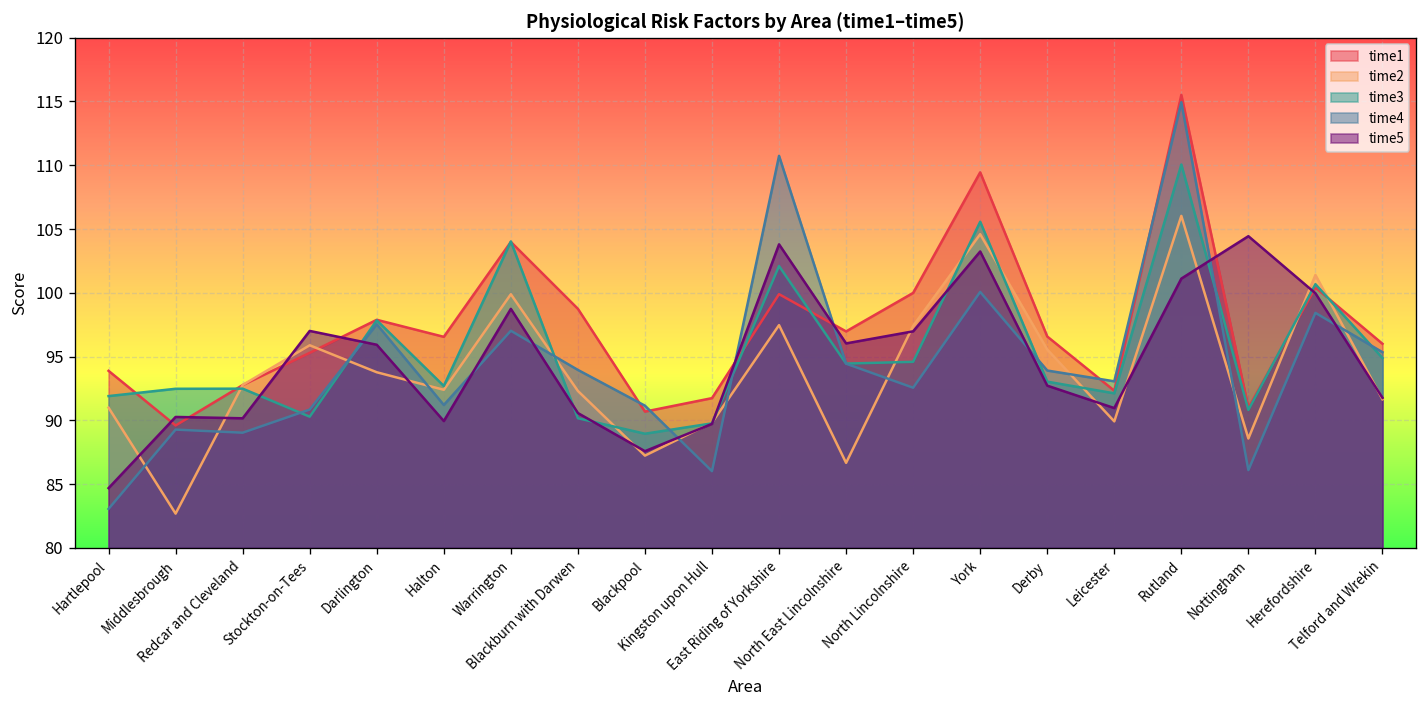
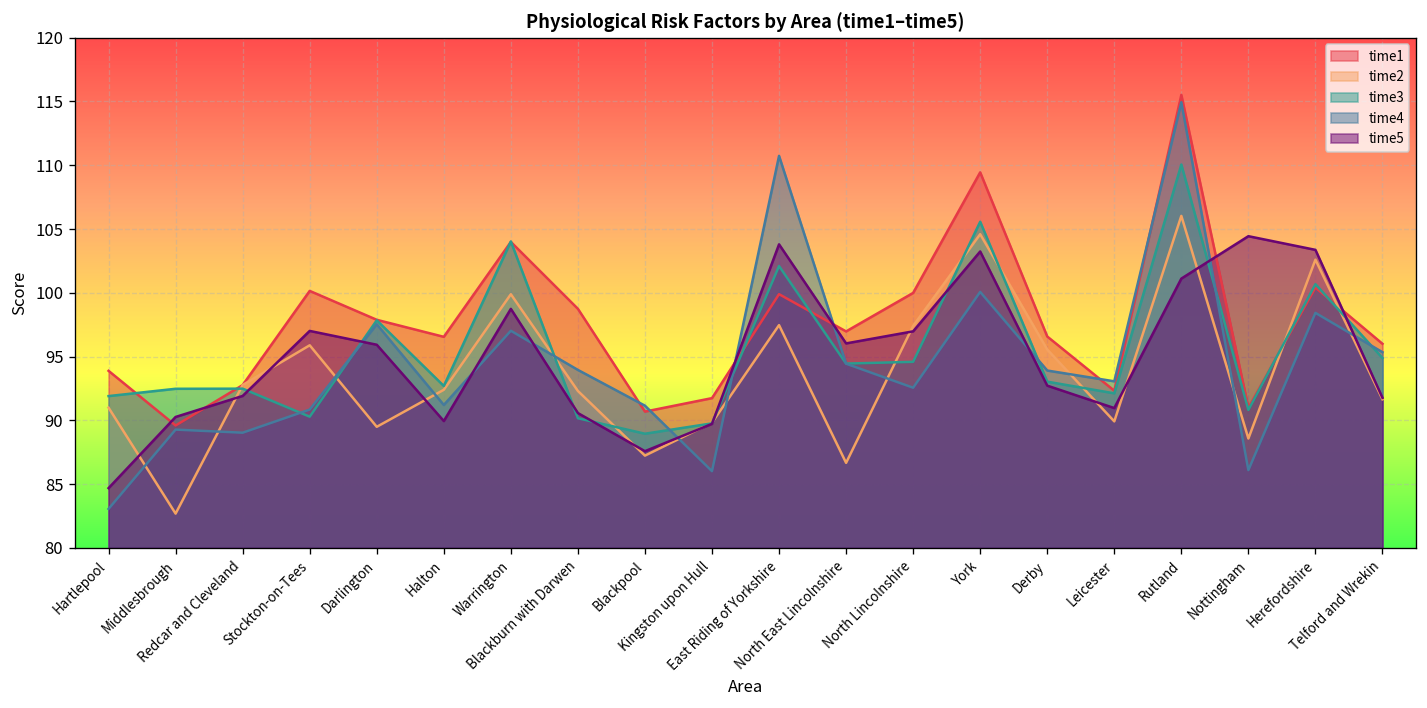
time5, Redcar and Cleveland: 90.2 -> 91.9
time1, Stockton-on-Tees: 95.3 -> 100.1
time2, Darlington: 93.8 -> 89.5
time2, Herefordshire: 101.4 -> 102.6
time5, Herefordshire: 100.0 -> 103.4
